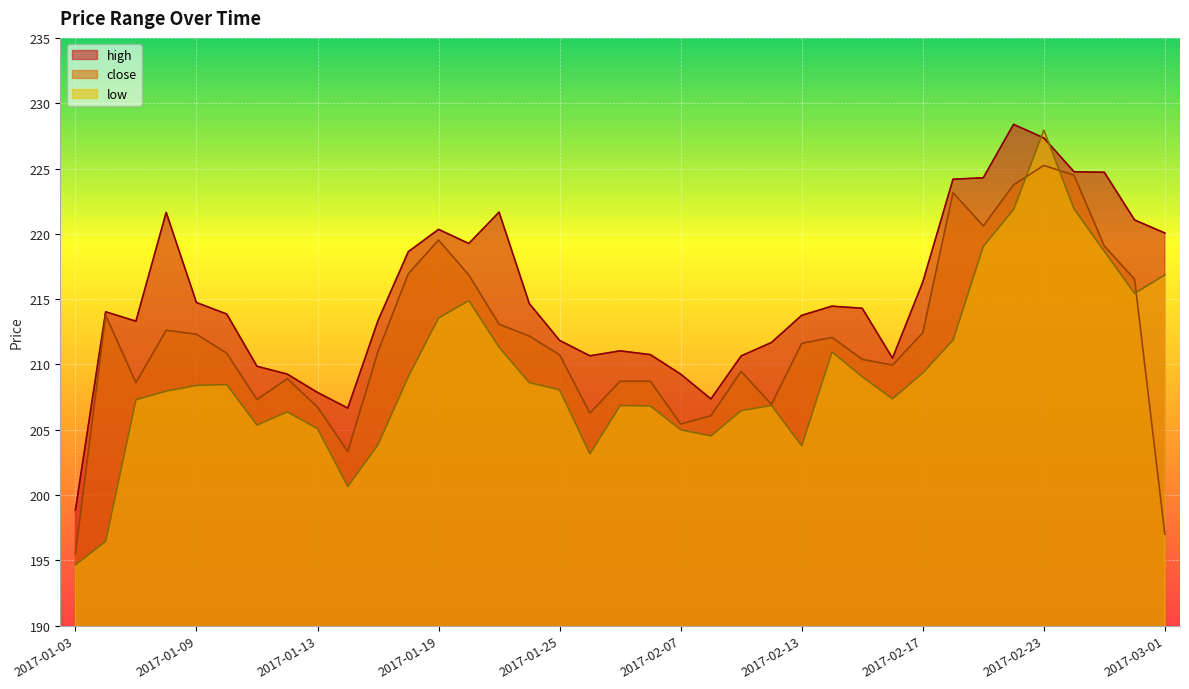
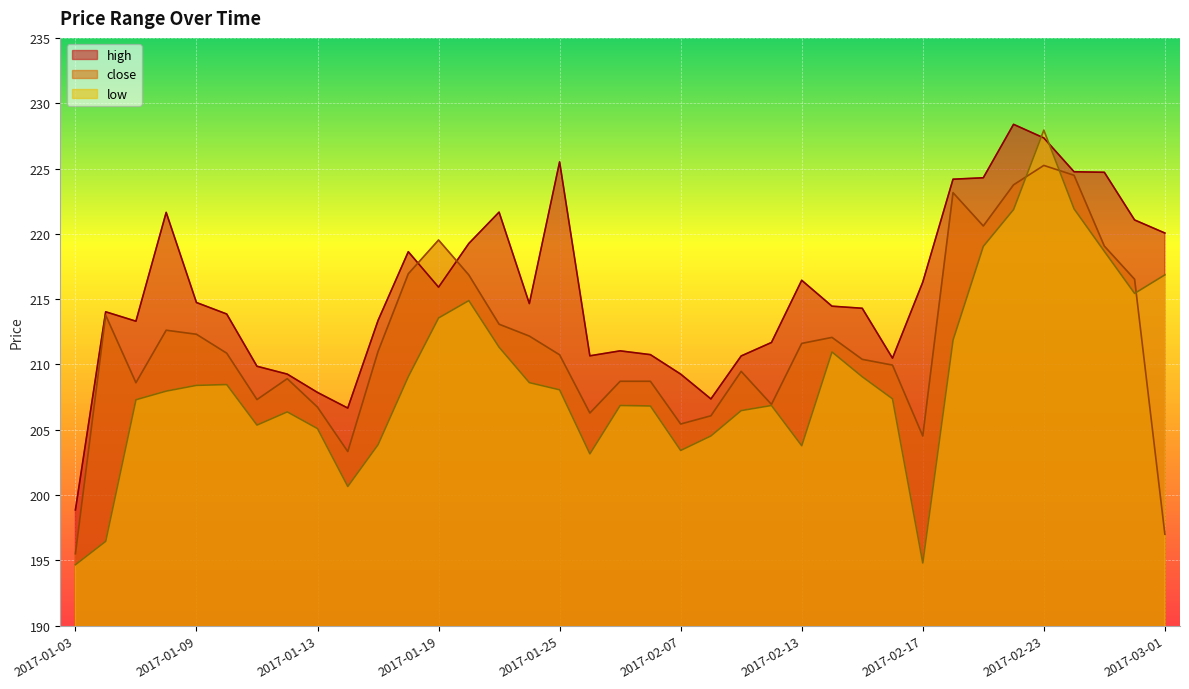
high, 2017-01-19: 220.3 -> 215.9
high, 2017-01-25: 211.8 -> 225.5
low, 2017-02-07: 205.0 -> 203.4
high, 2017-02-13: 213.8 -> 216.4
close, 2017-02-17: 212.4 -> 204.5
low, 2017-02-17: 209.4 -> 194.8
